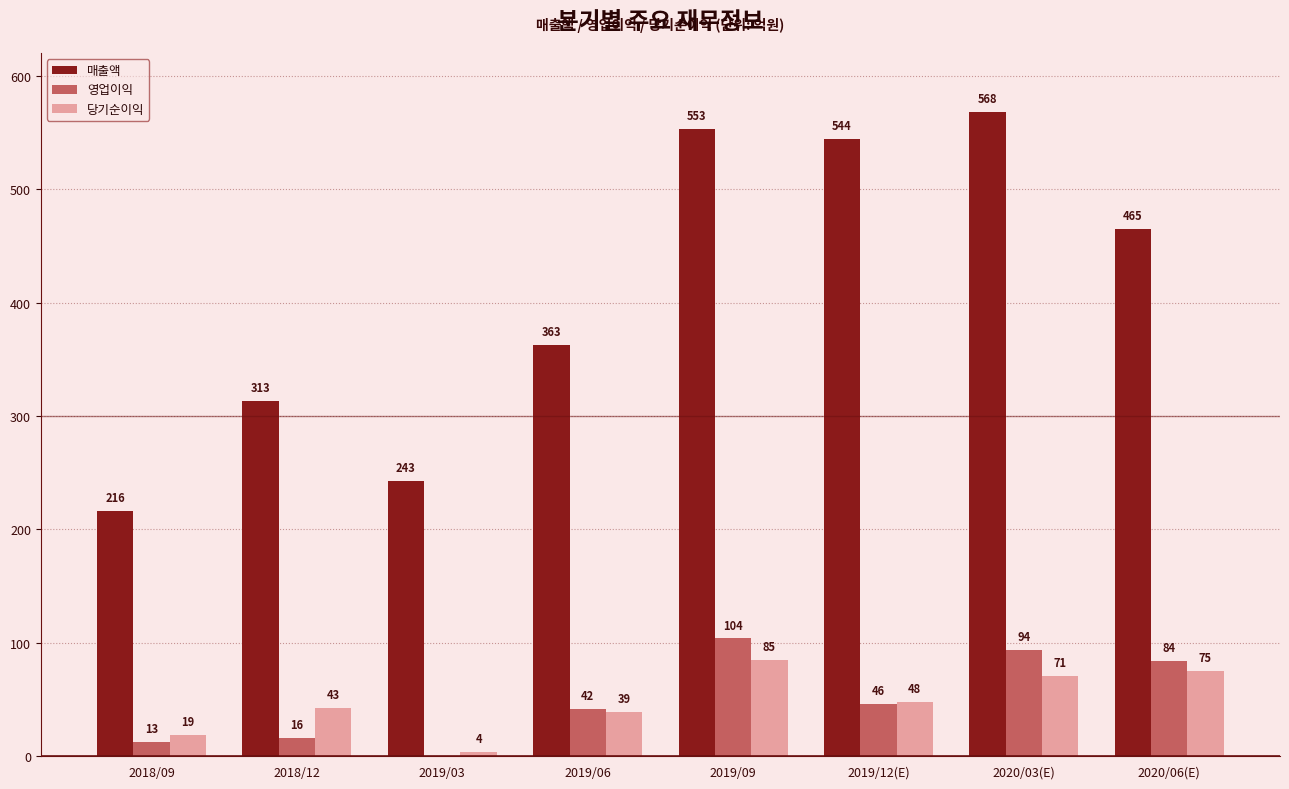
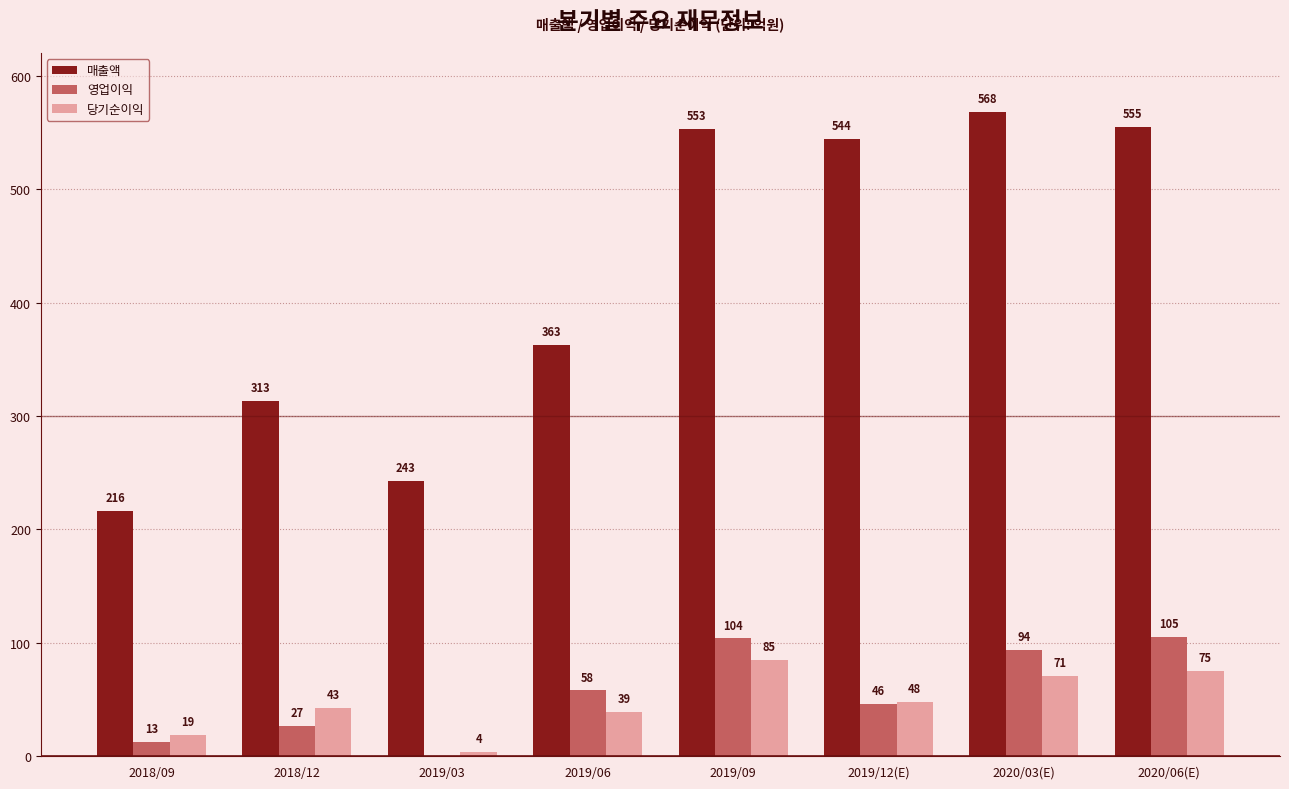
영업이익, 2018/12: 16 -> 27
영업이익, 2019/06: 42 -> 58
매출액, 2020/06(E): 465 -> 555
영업이익, 2020/06(E): 84 -> 105
